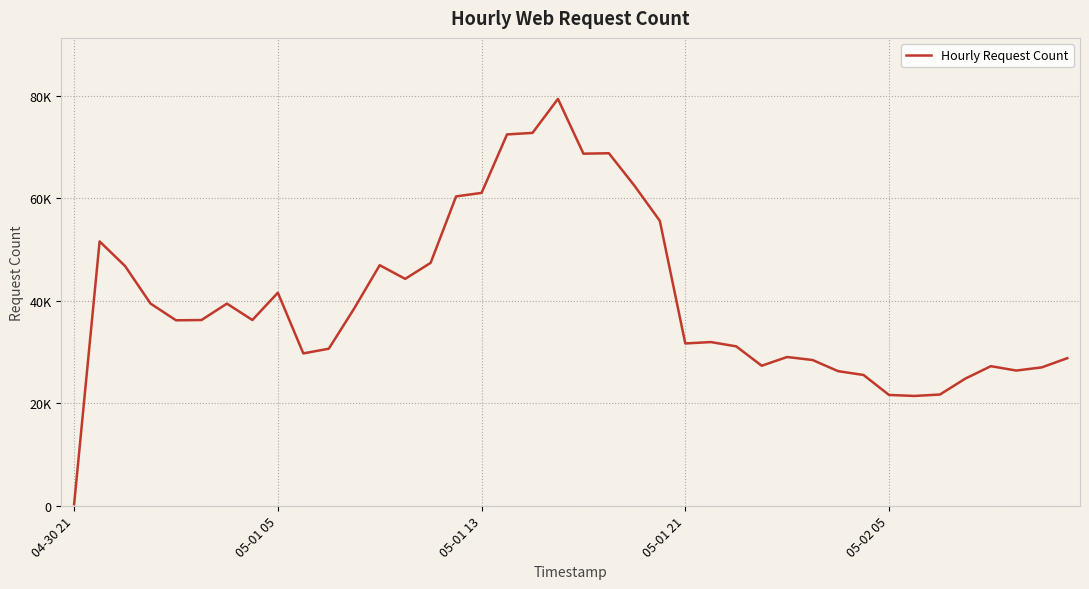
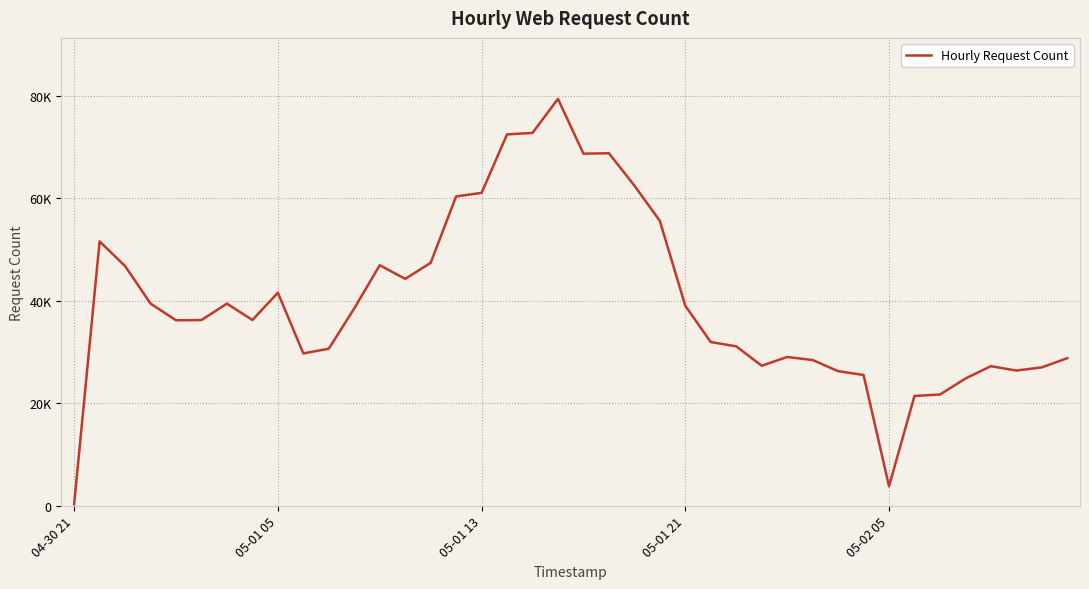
05-01 21: 32000 -> 39000
05-02 05: 22000 -> 4000
